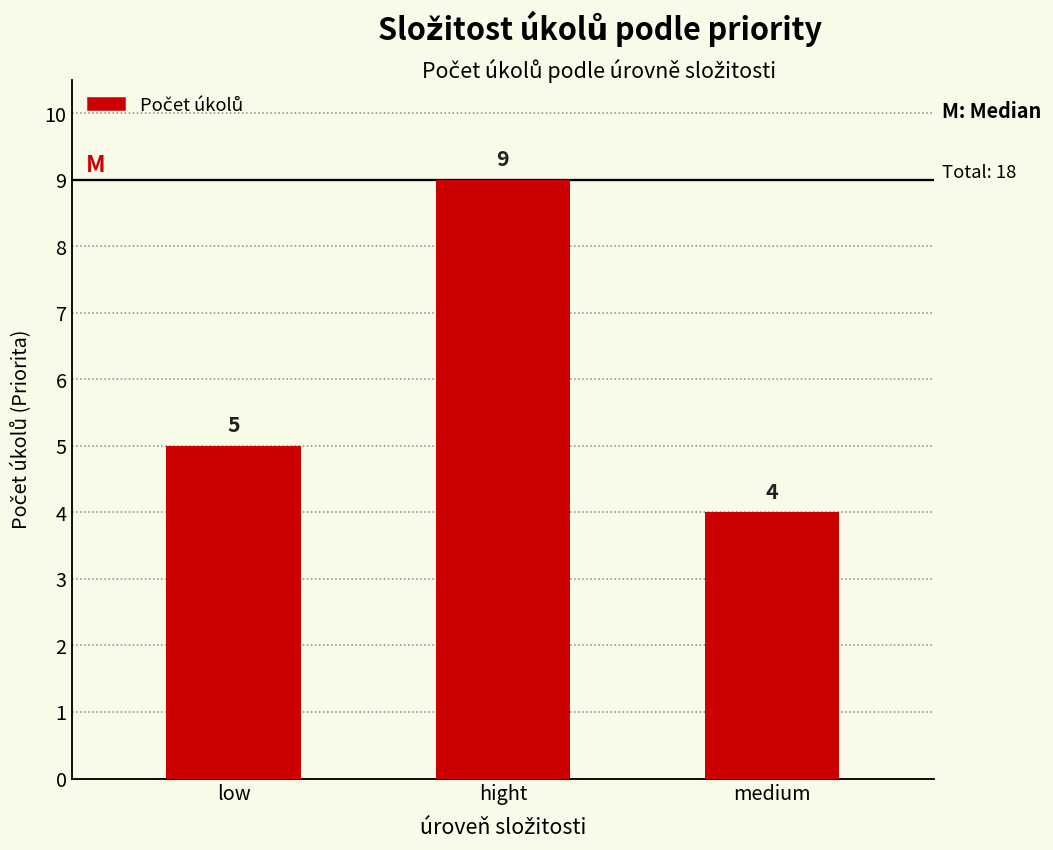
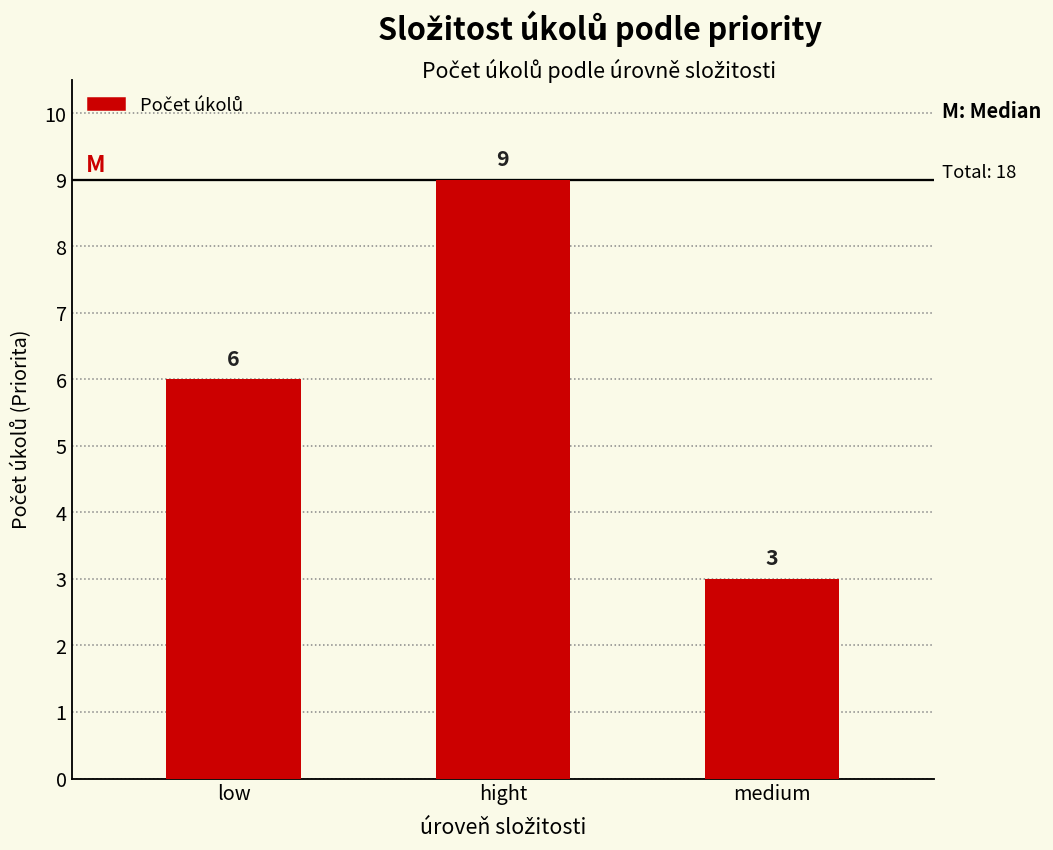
low: 5 -> 6
medium: 4 -> 3
